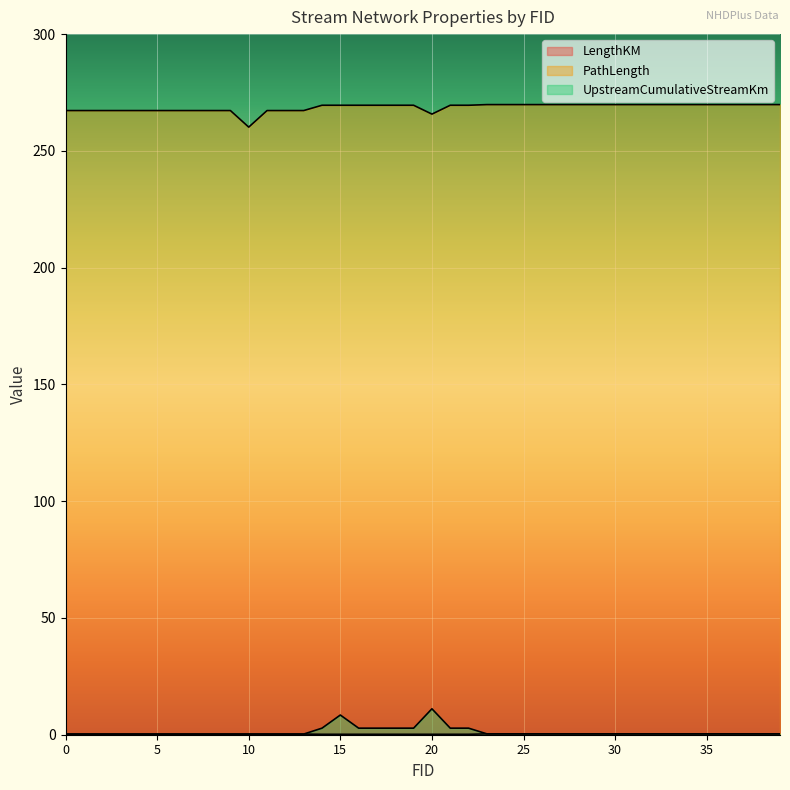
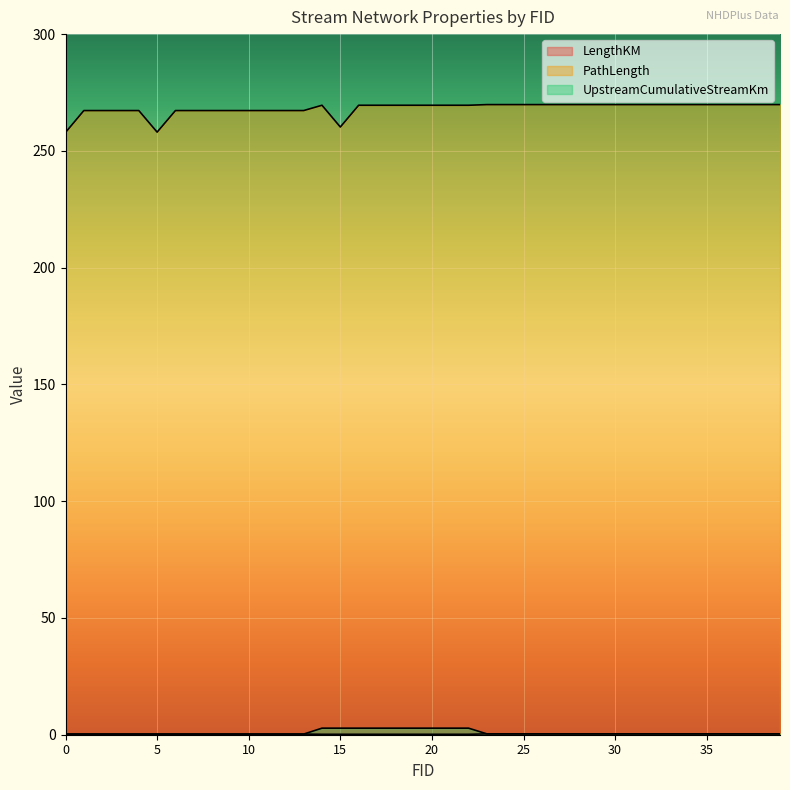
PathLength, 0: 267 -> 258
PathLength, 5: 267 -> 258
PathLength, 10: 260 -> 267
PathLength, 15: 270 -> 260
UpstreamCumulativeStreamKm, 15: 8 -> 3
PathLength, 20: 266 -> 270
UpstreamCumulativeStreamKm, 20: 11 -> 3
